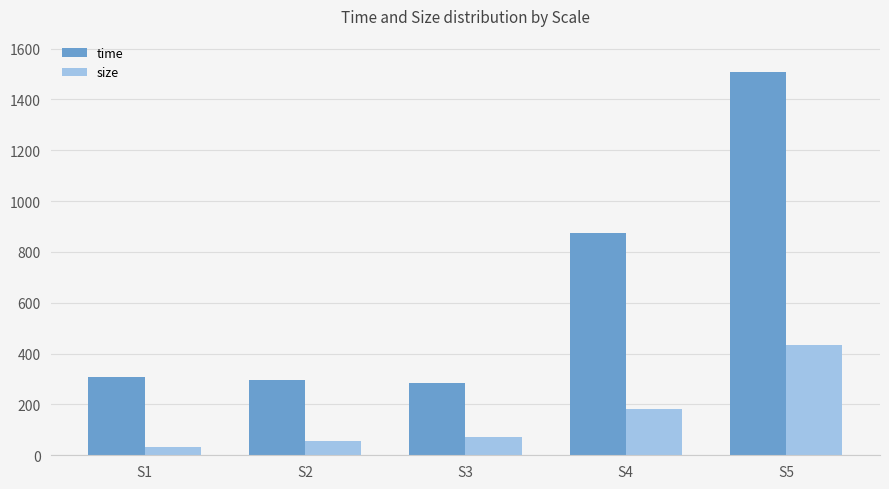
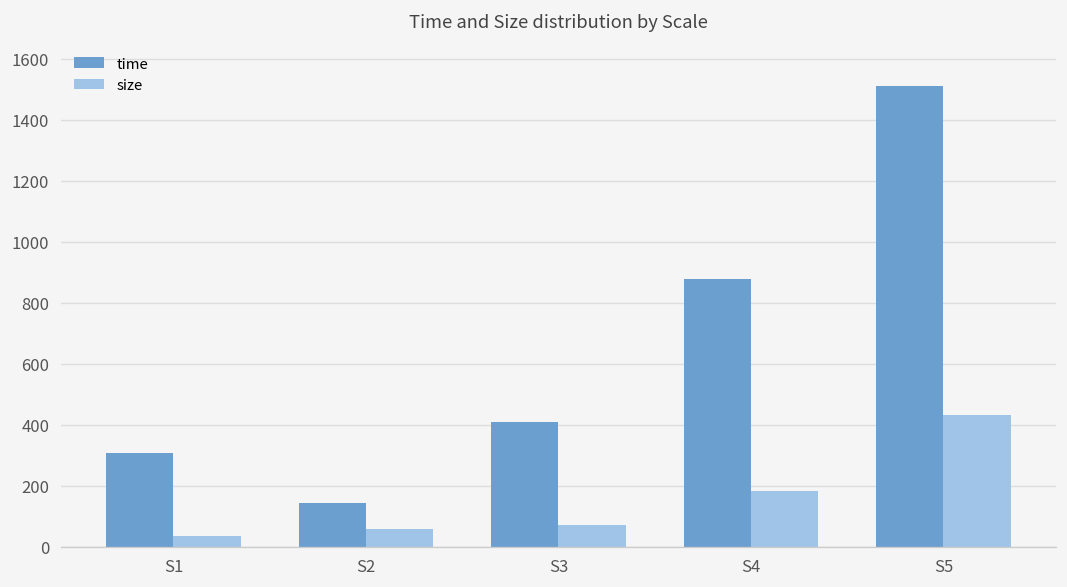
time, S2: 300 -> 140
time, S3: 280 -> 410
